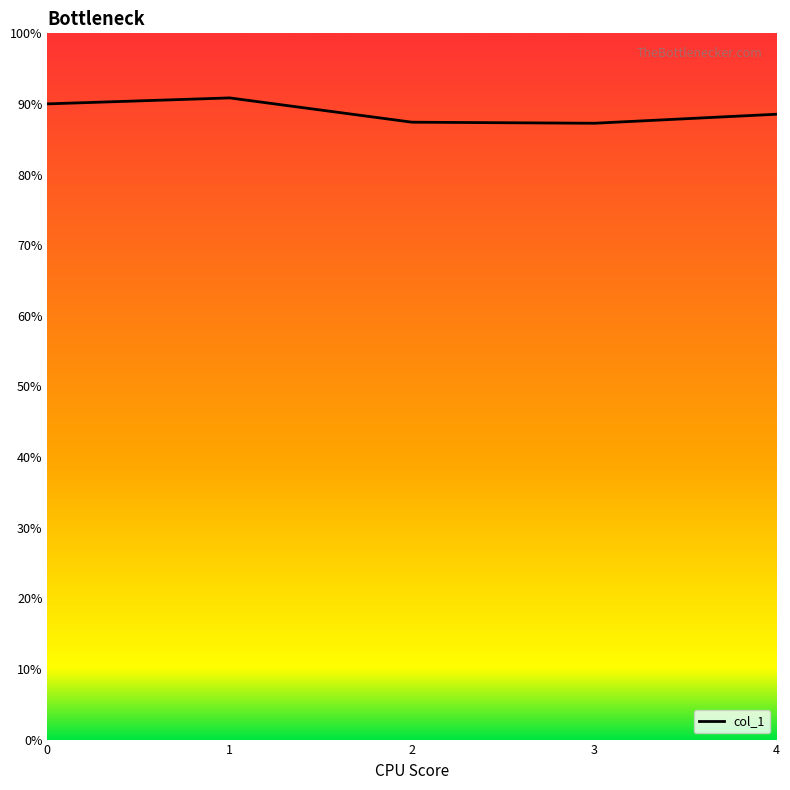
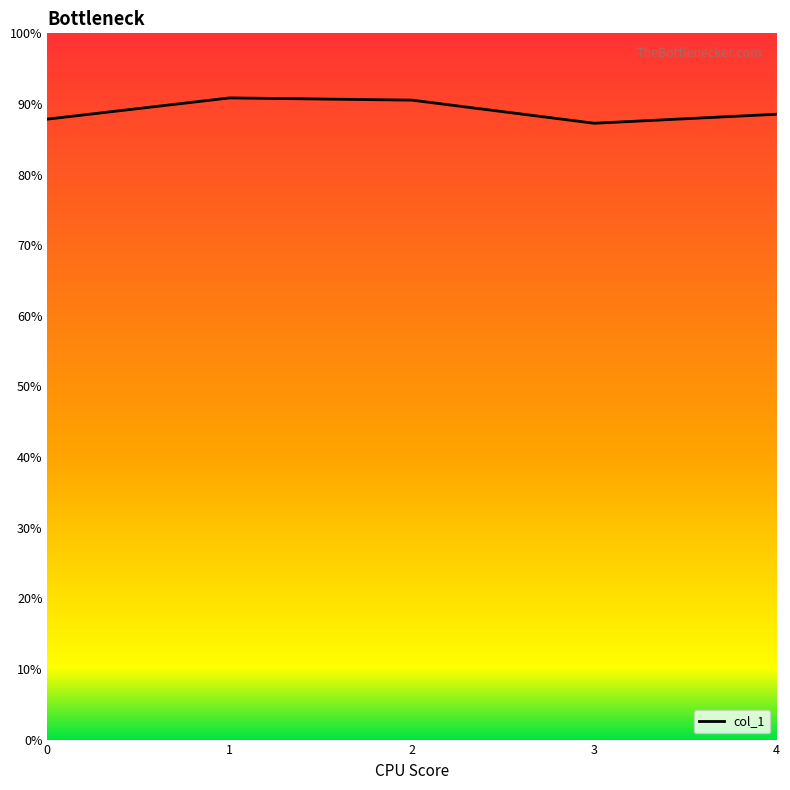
0: 90% -> 88%
2: 87% -> 91%
